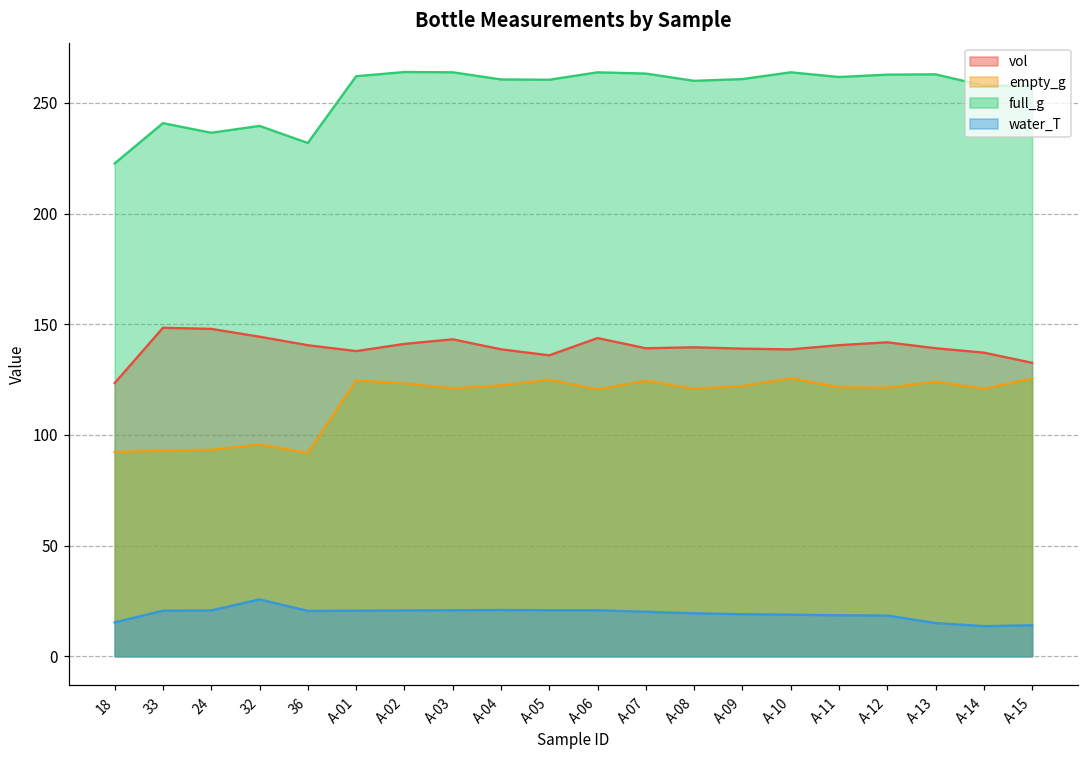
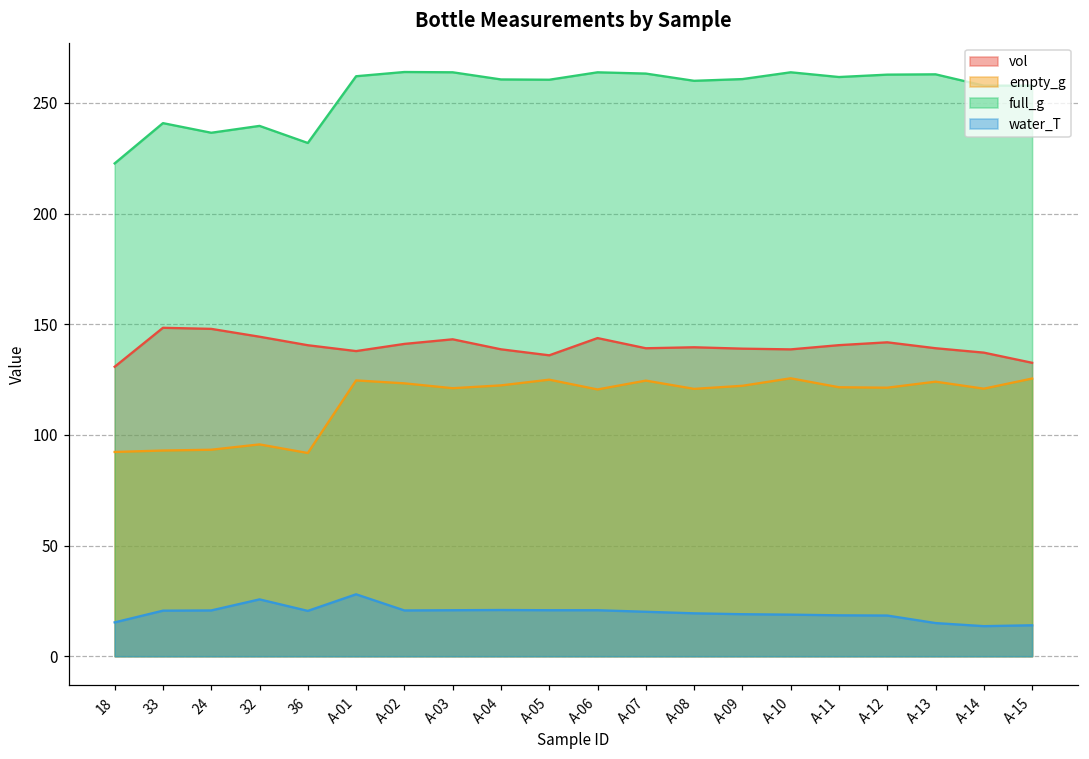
vol, 18: 123 -> 131
water_T, A-01: 21 -> 28
